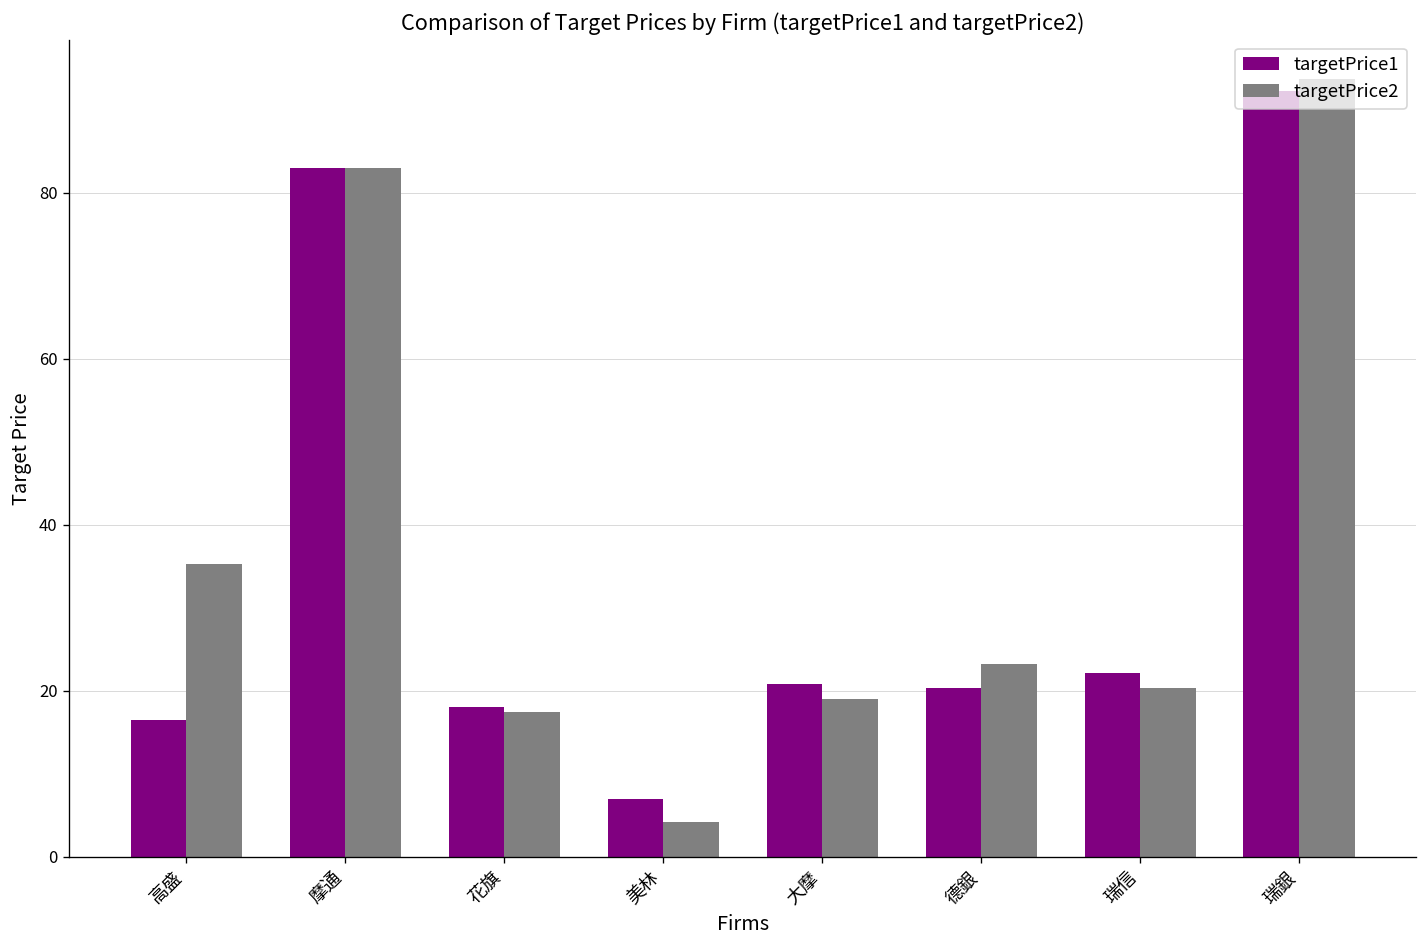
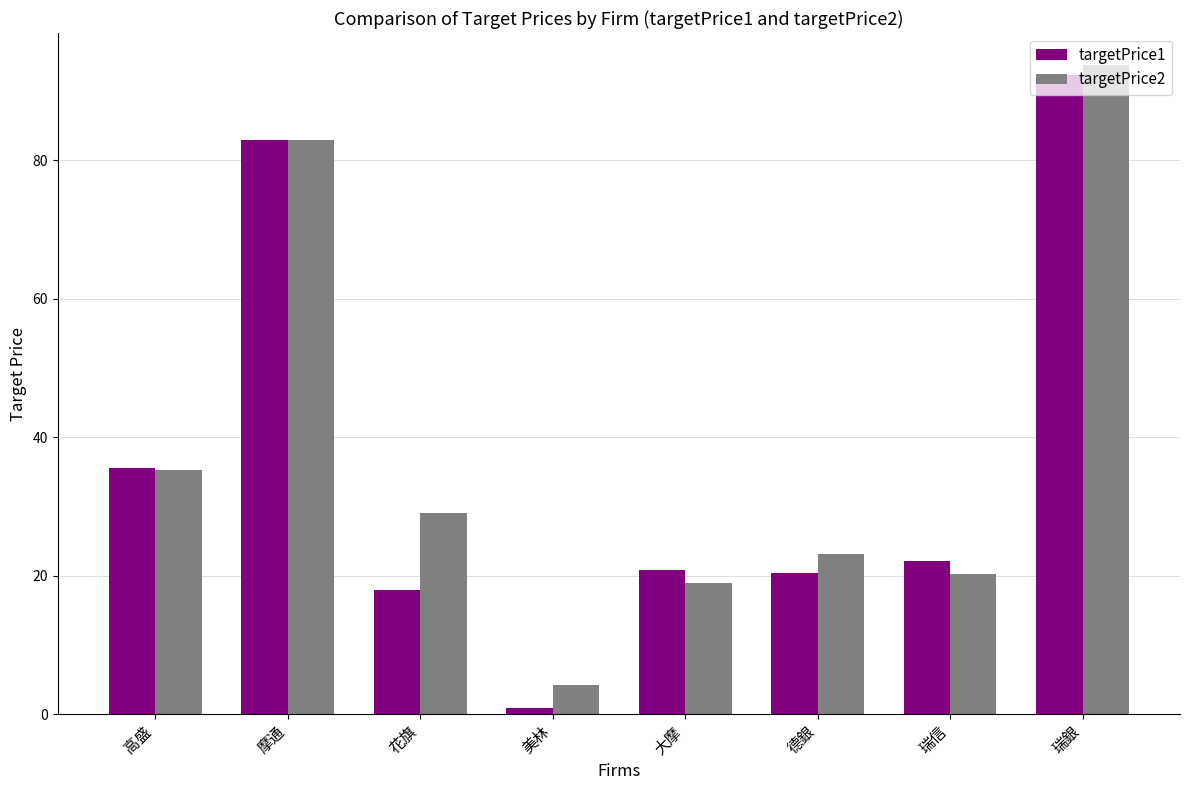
targetPrice1, 高盛: 17 -> 36
targetPrice2, 花旗: 18 -> 29
targetPrice1, 美林: 7 -> 1
